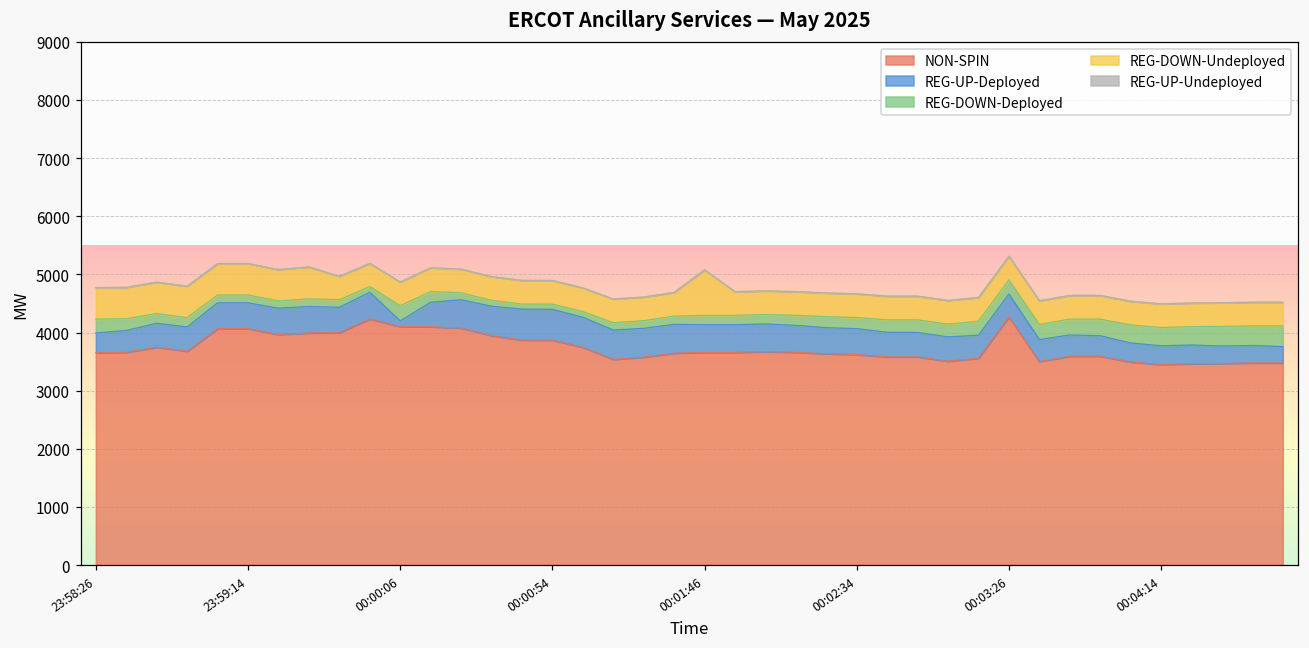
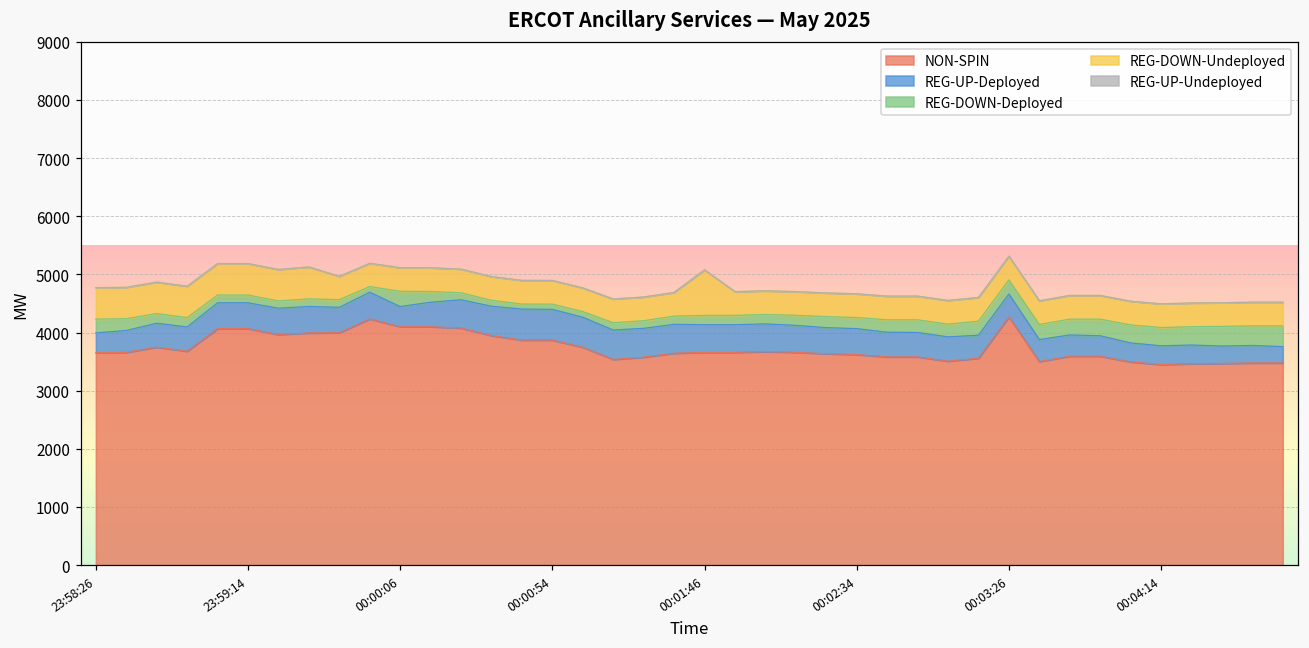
REG-UP-Deployed, 00:00:06: 100 -> 300
